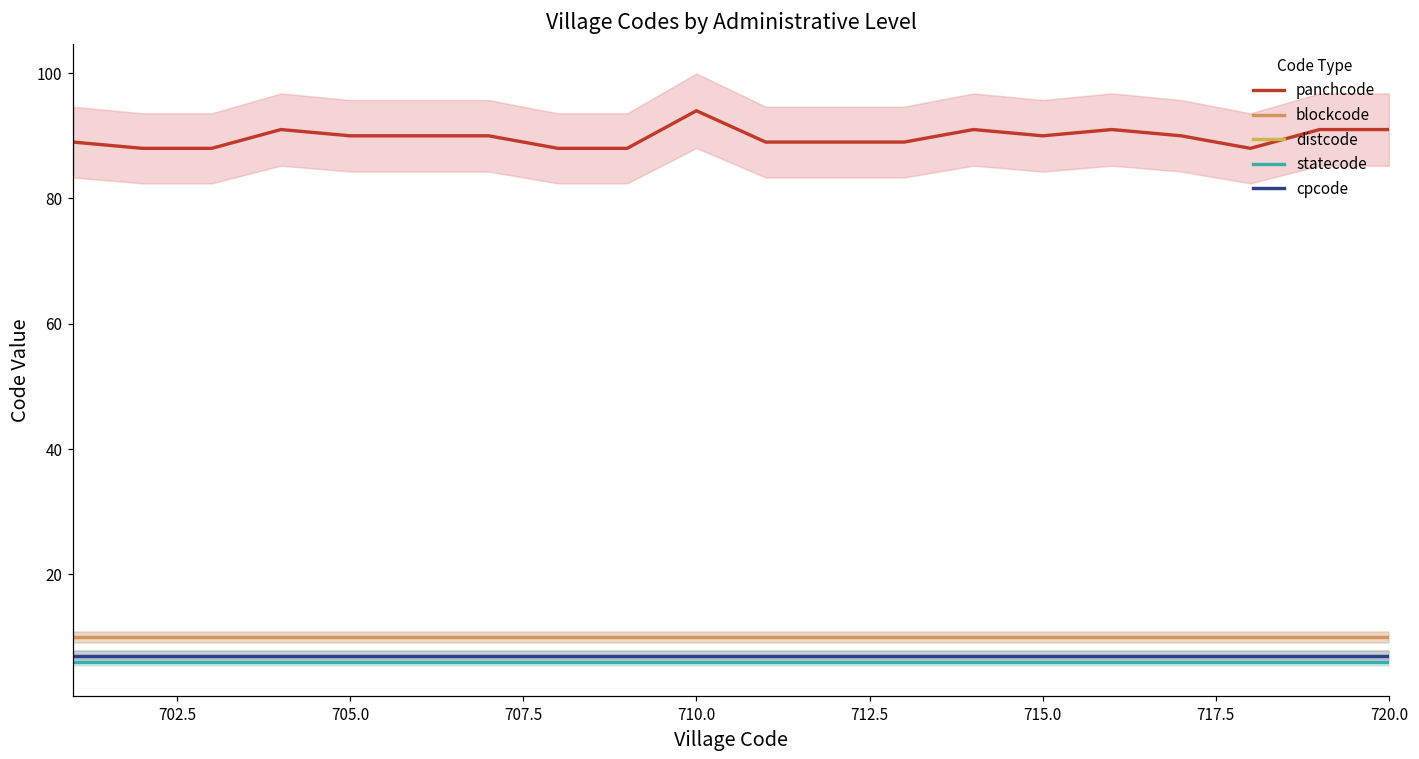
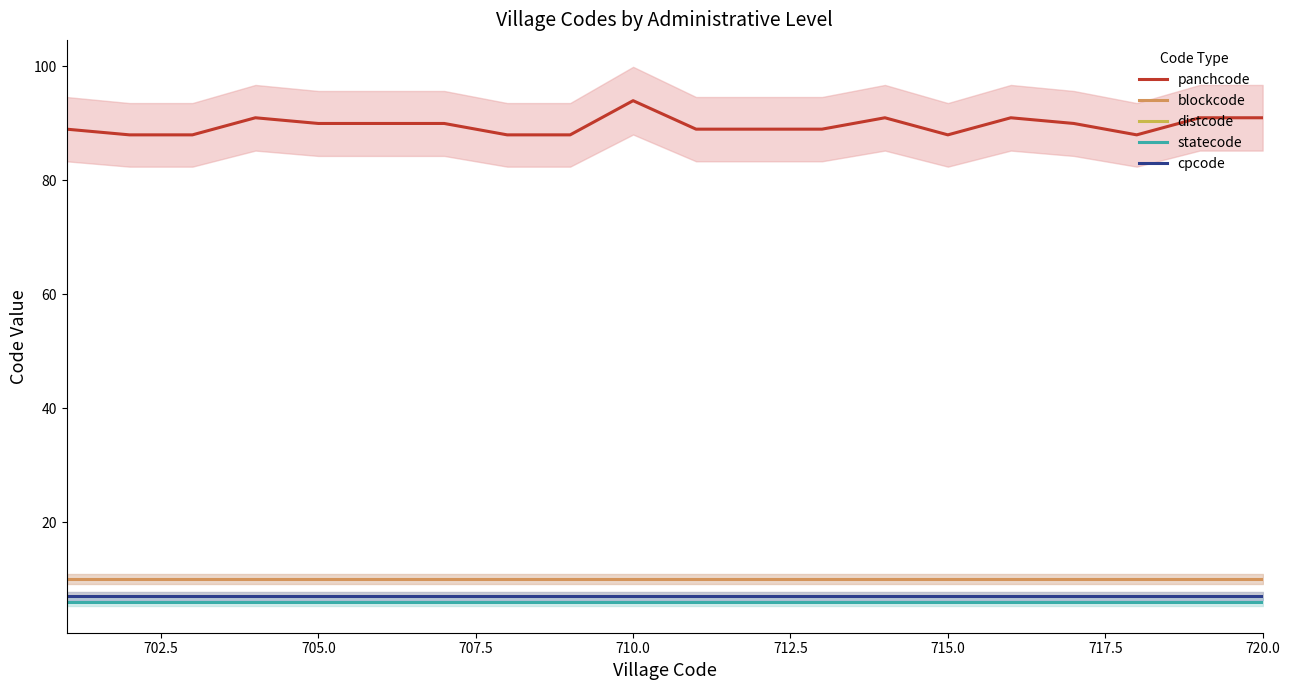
panchcode, 715.0: 90 -> 88
